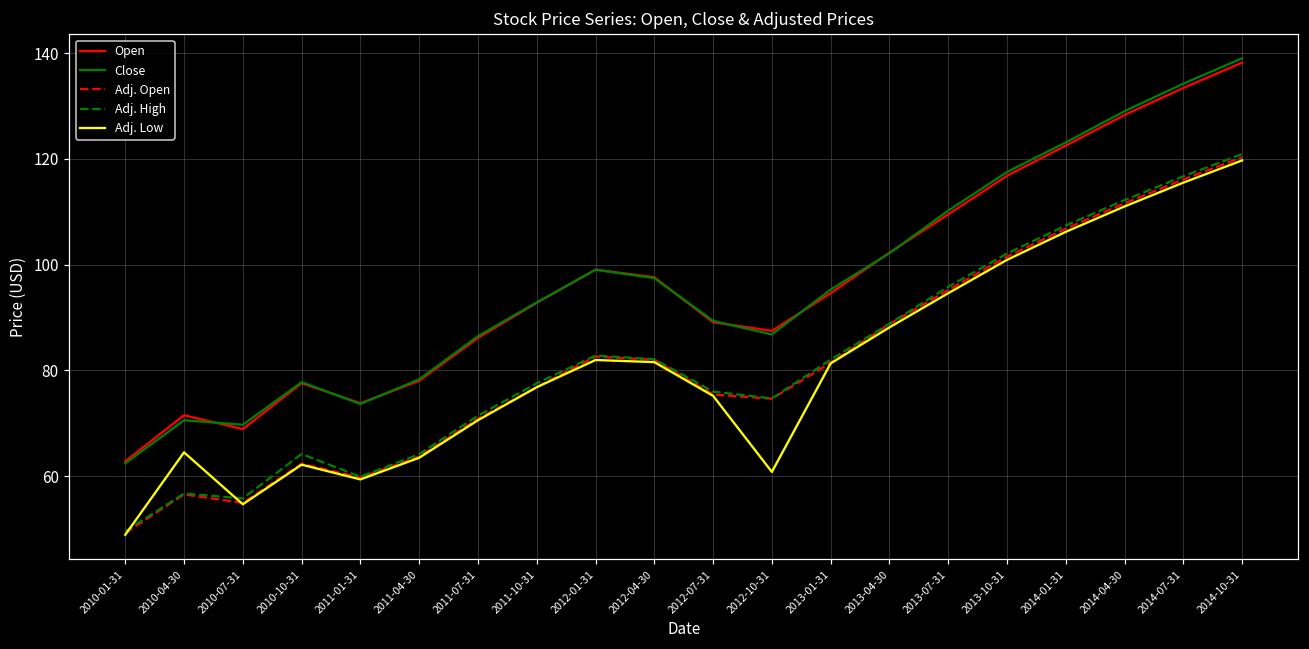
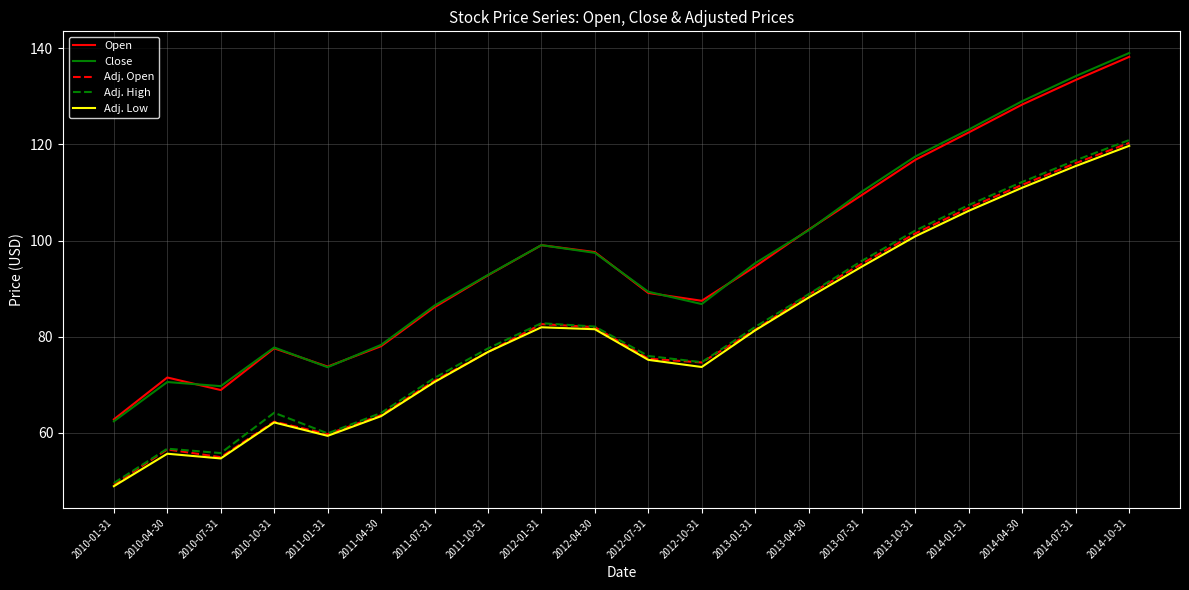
Adj. Low, 2010-04-30: 65 -> 56
Adj. Low, 2012-10-31: 61 -> 74
